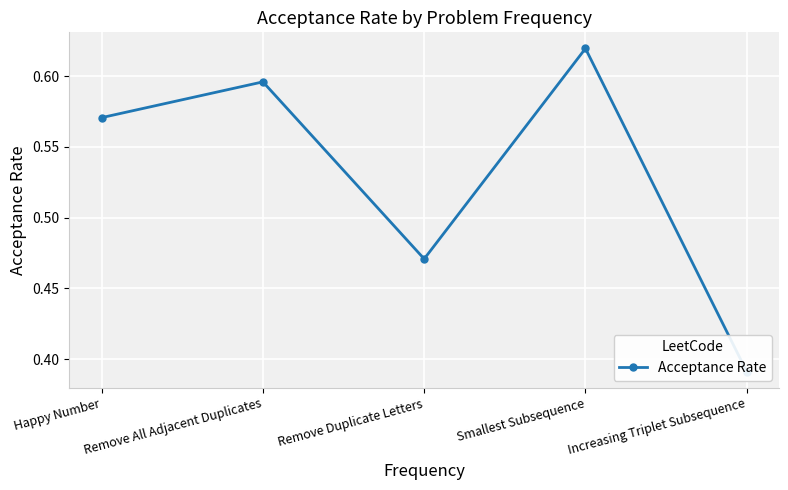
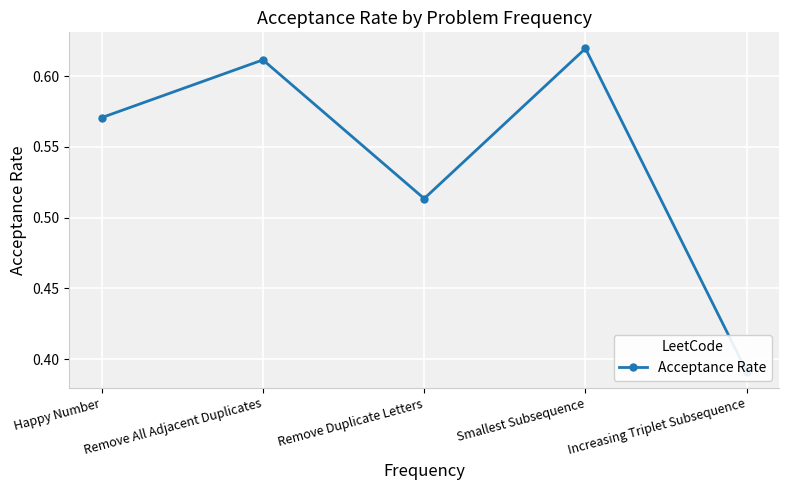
Remove All Adjacent Duplicates: 0.596 -> 0.612
Remove Duplicate Letters: 0.471 -> 0.514
